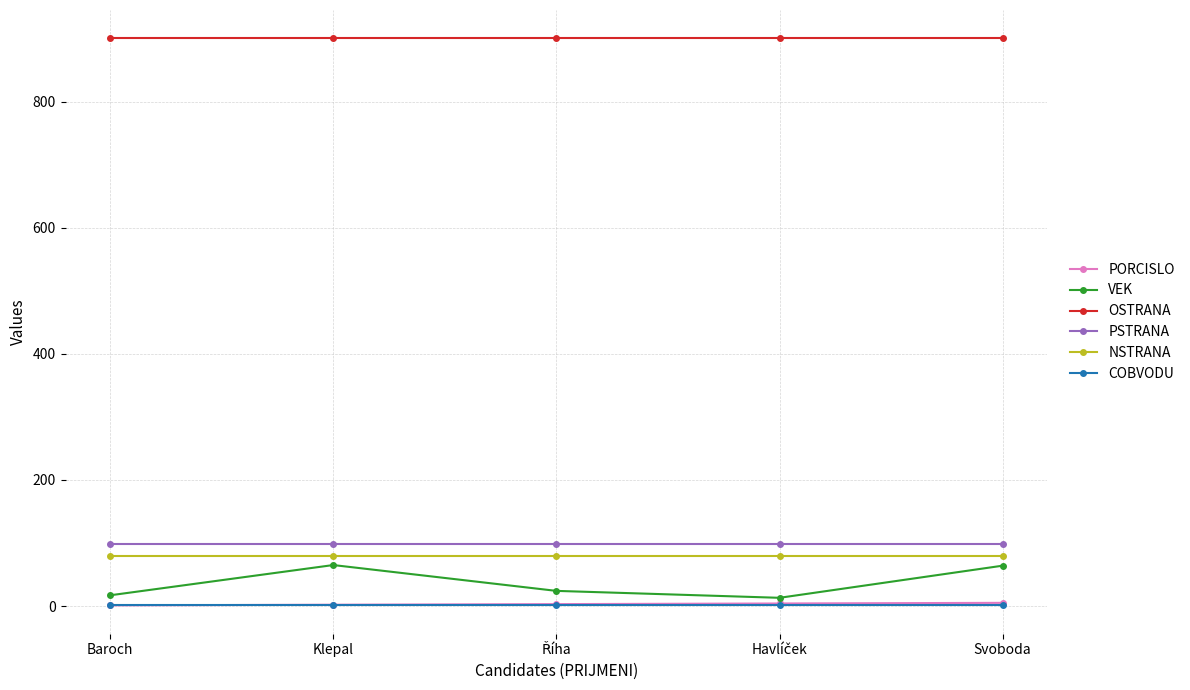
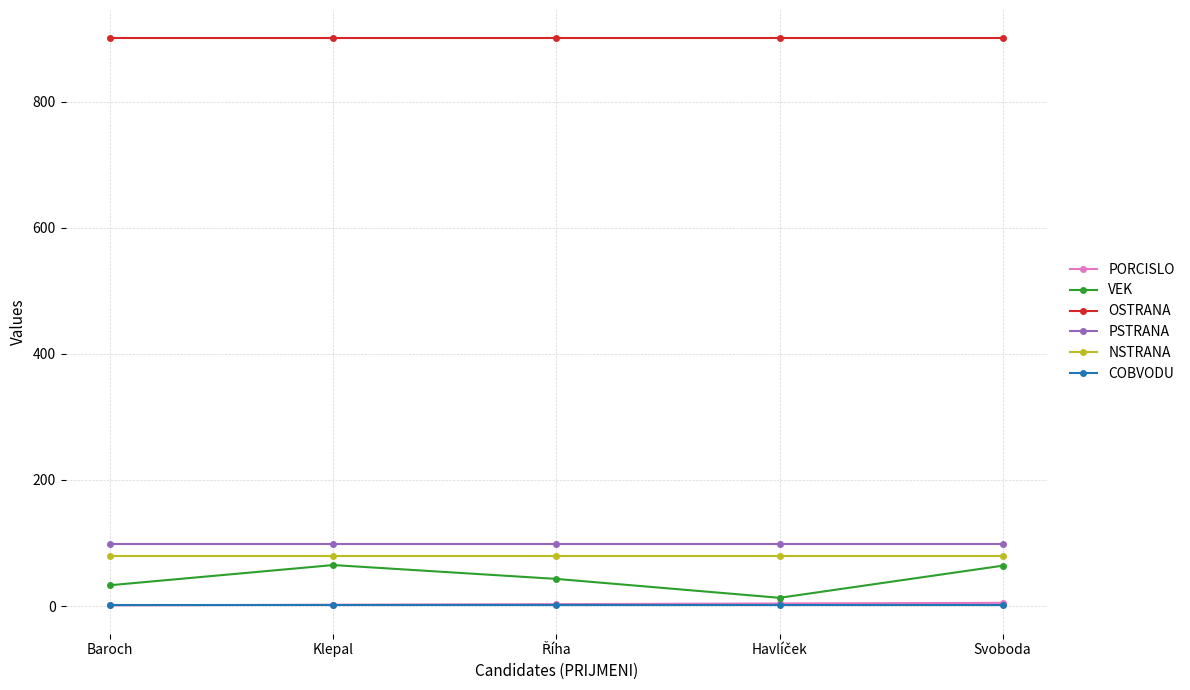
VEK, Baroch: 20 -> 30
VEK, Říha: 20 -> 40
